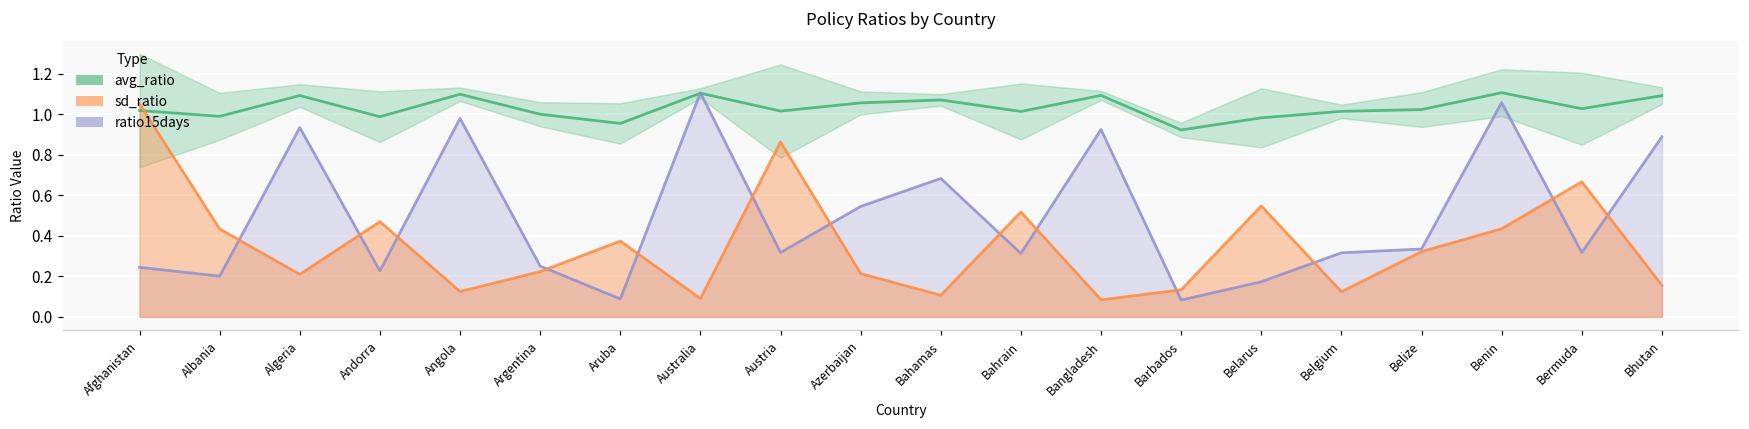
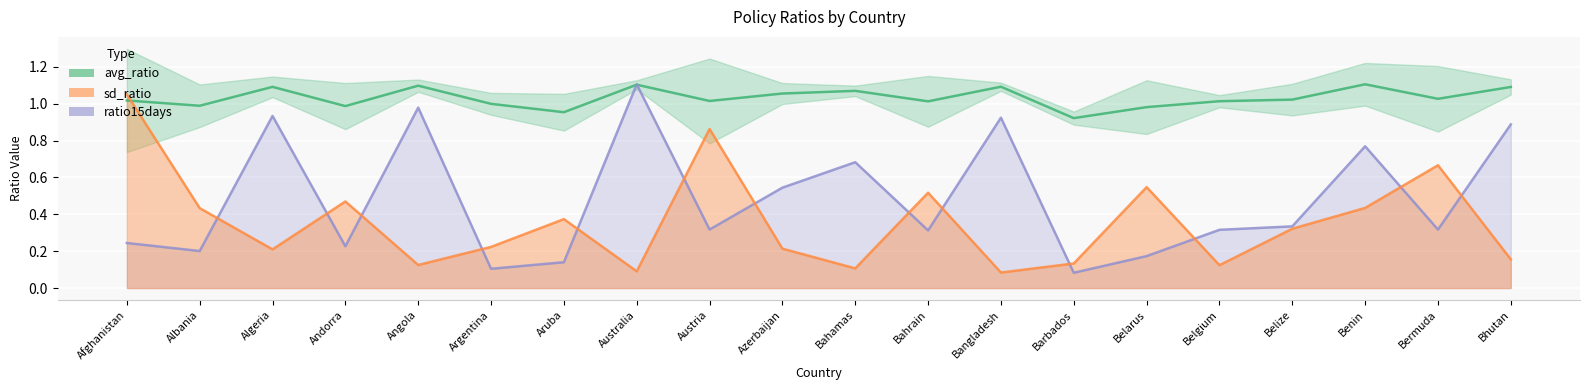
ratio15days, Argentina: 0.25 -> 0.10
ratio15days, Aruba: 0.09 -> 0.14
ratio15days, Benin: 1.06 -> 0.77
